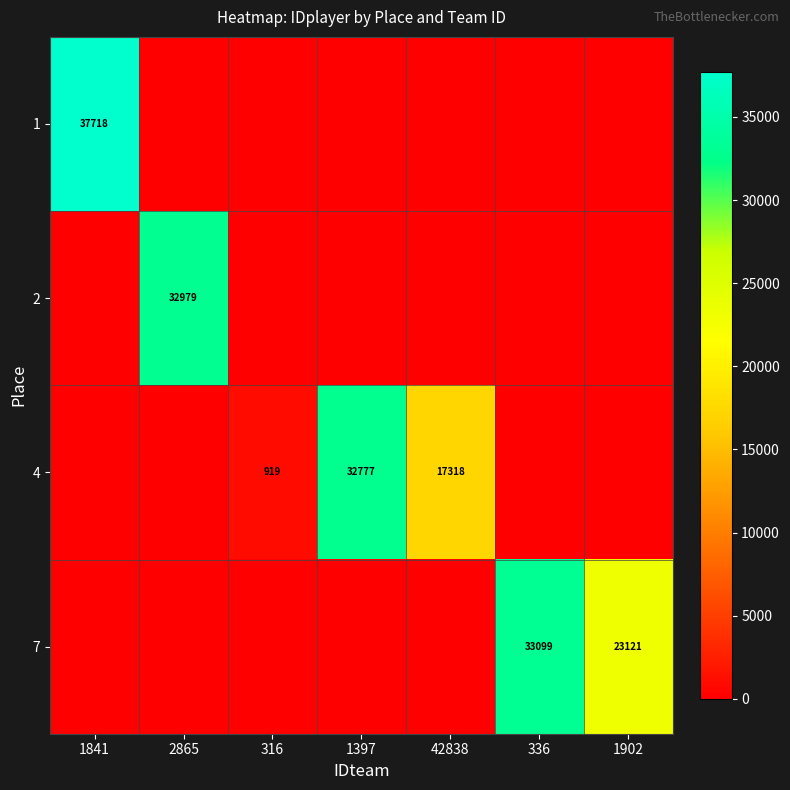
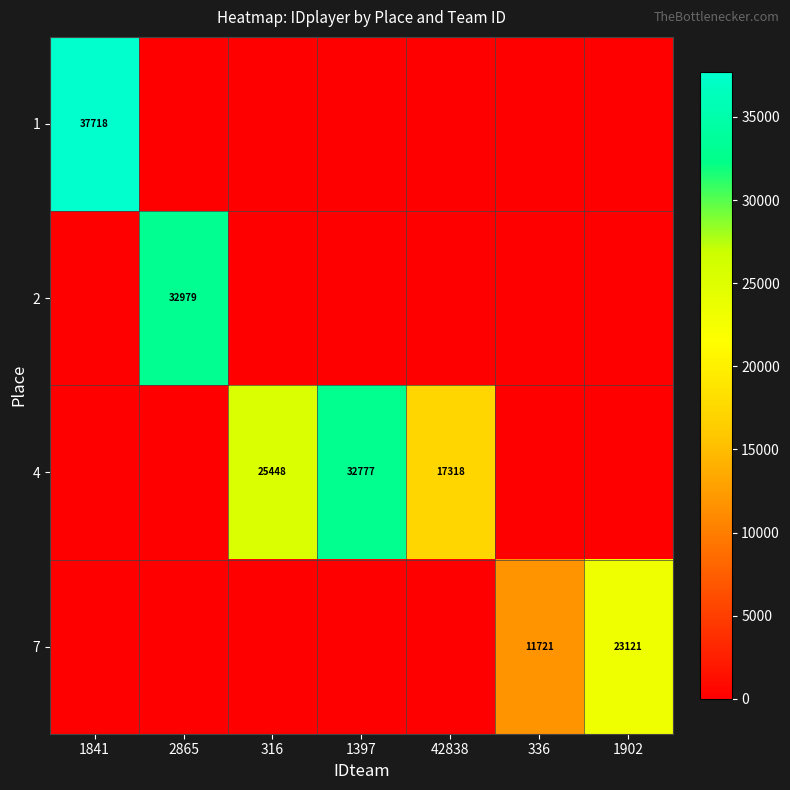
4, 316: 919 -> 25448
7, 336: 33099 -> 11721
